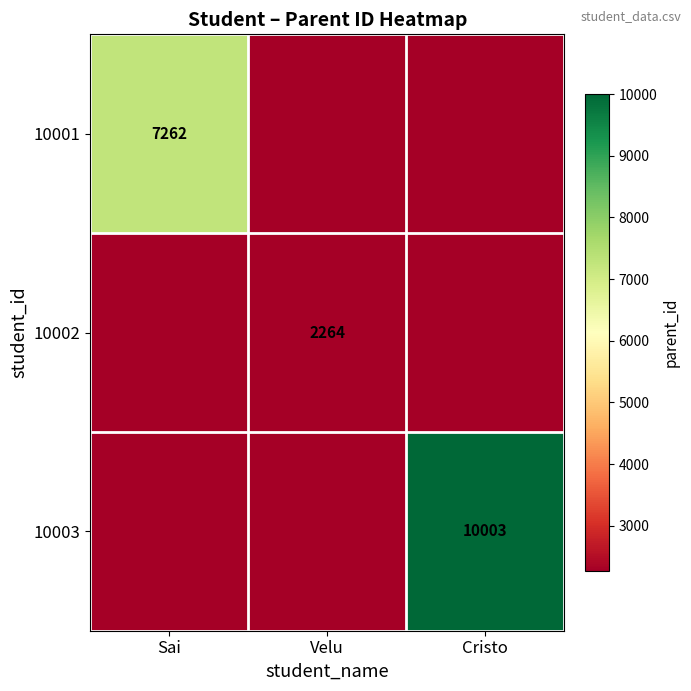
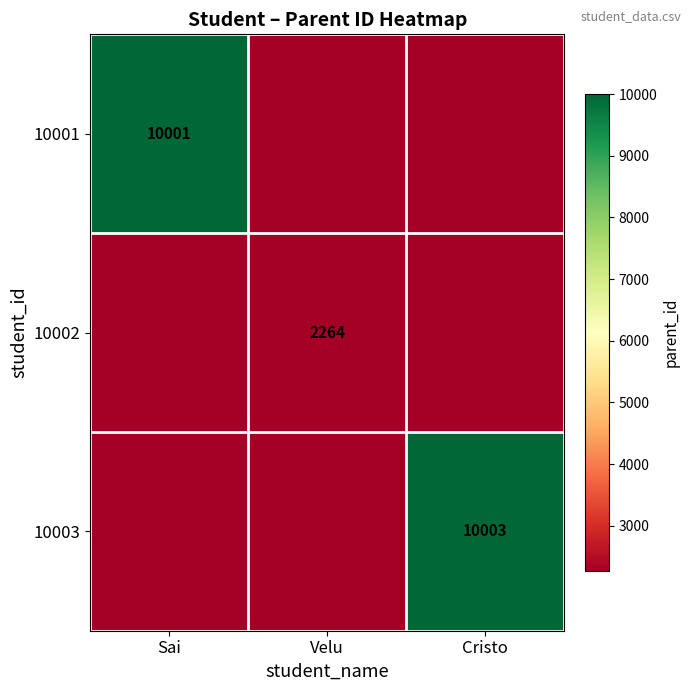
10001, Sai: 7262 -> 10001
